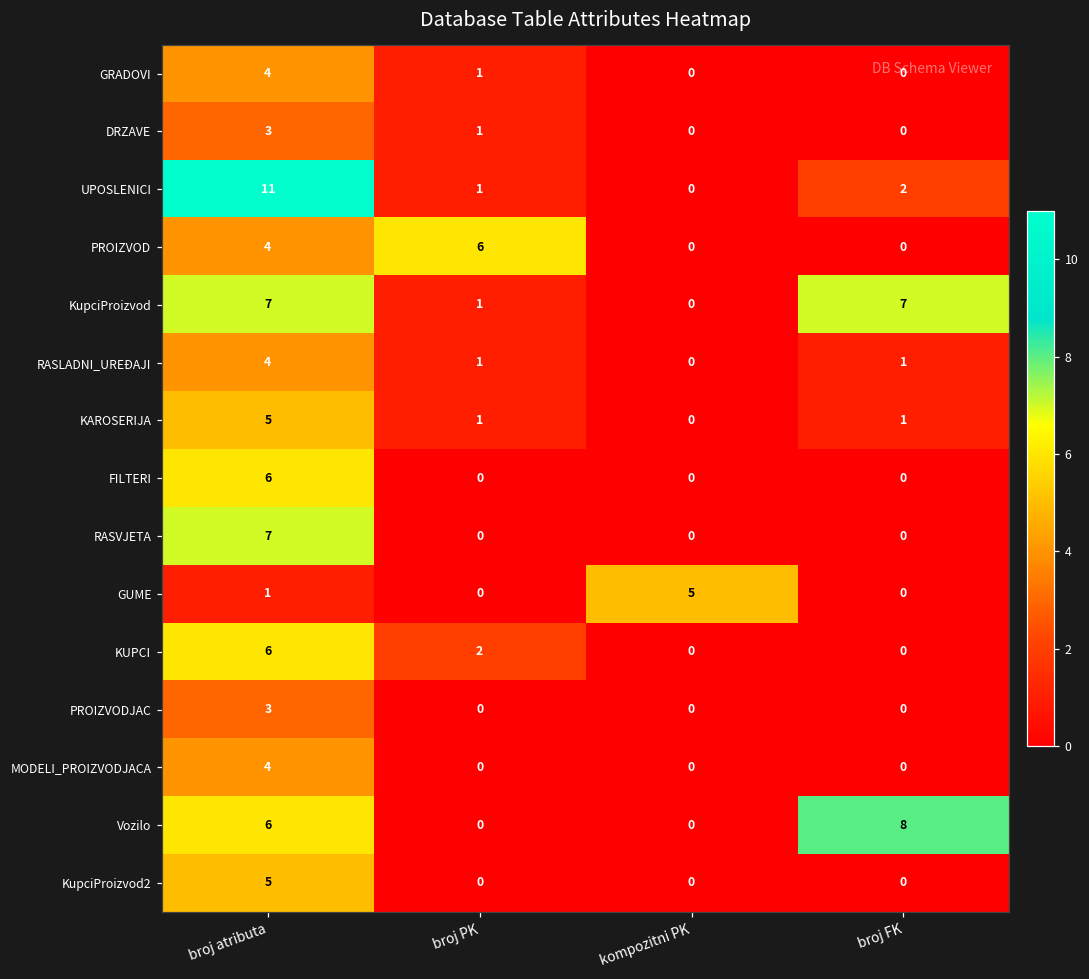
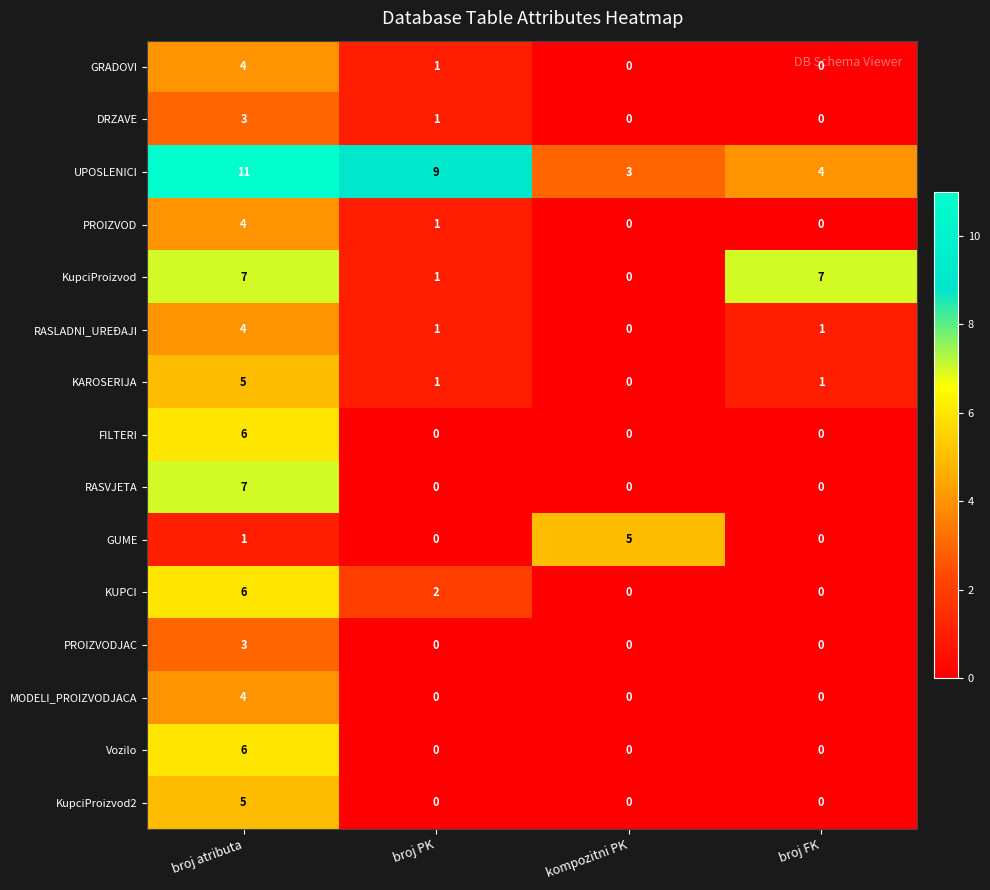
UPOSLENICI, broj PK: 1 -> 9
UPOSLENICI, kompozitni PK: 0 -> 3
UPOSLENICI, broj FK: 2 -> 4
PROIZVOD, broj PK: 6 -> 1
Vozilo, broj FK: 8 -> 0
